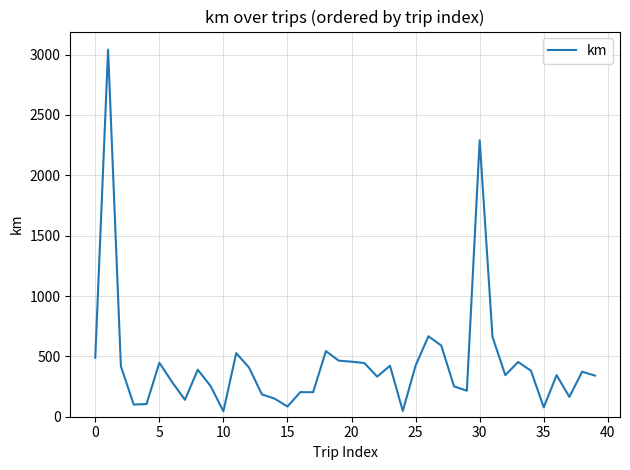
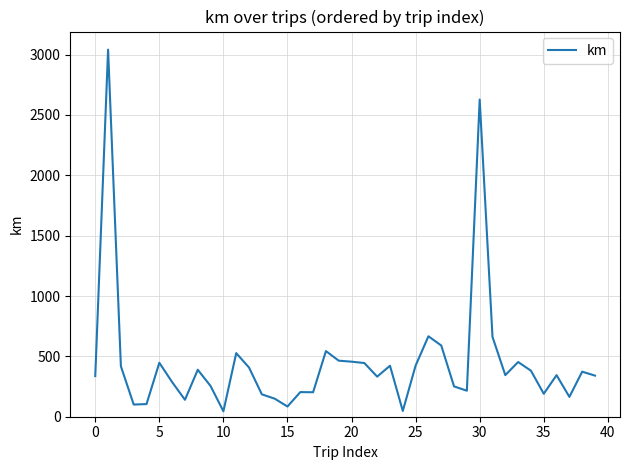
0: 490 -> 340
30: 2290 -> 2630
35: 80 -> 190
